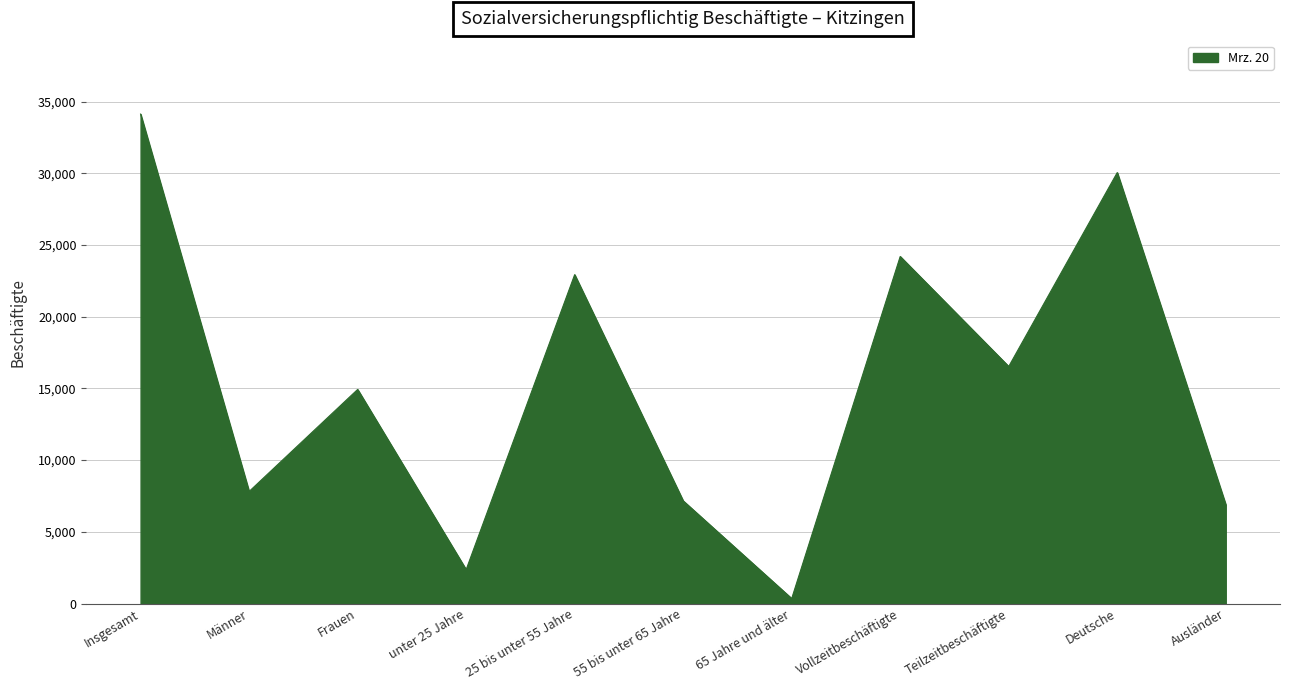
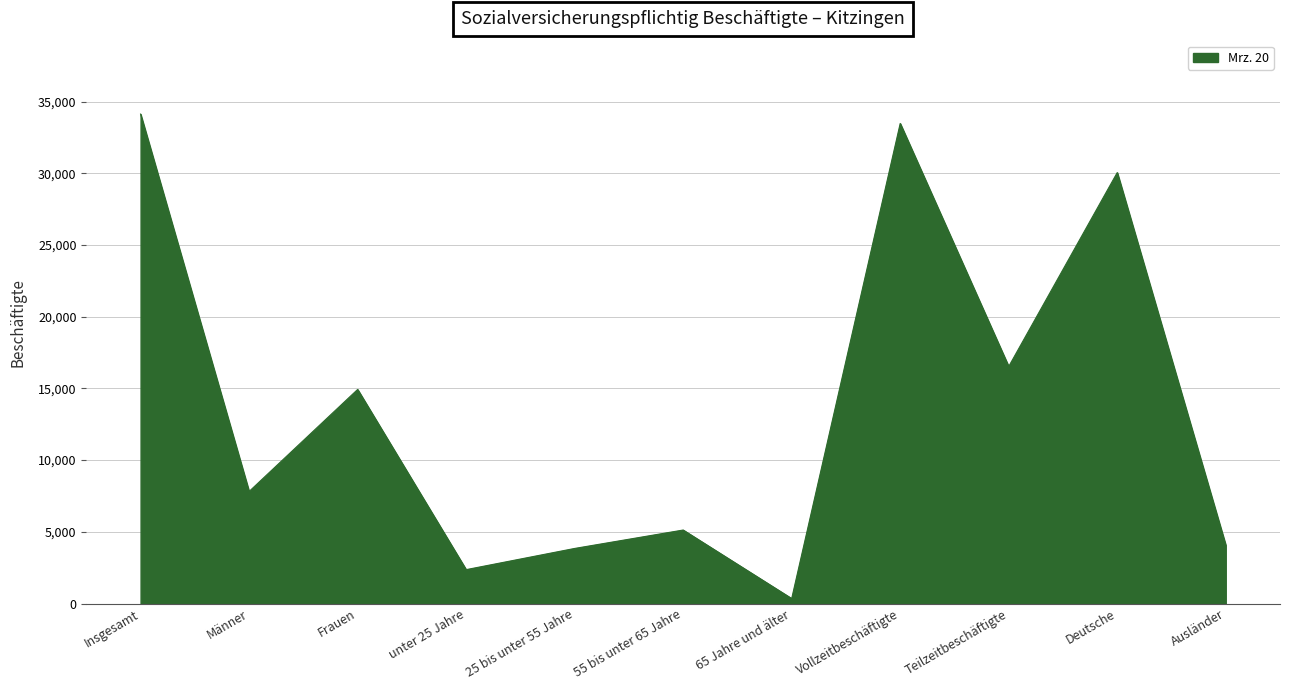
25 bis unter 55 Jahre: 22,900 -> 3,800
55 bis unter 65 Jahre: 7,200 -> 5,100
Vollzeitbeschäftigte: 24,200 -> 33,500
Ausländer: 6,900 -> 4,100
